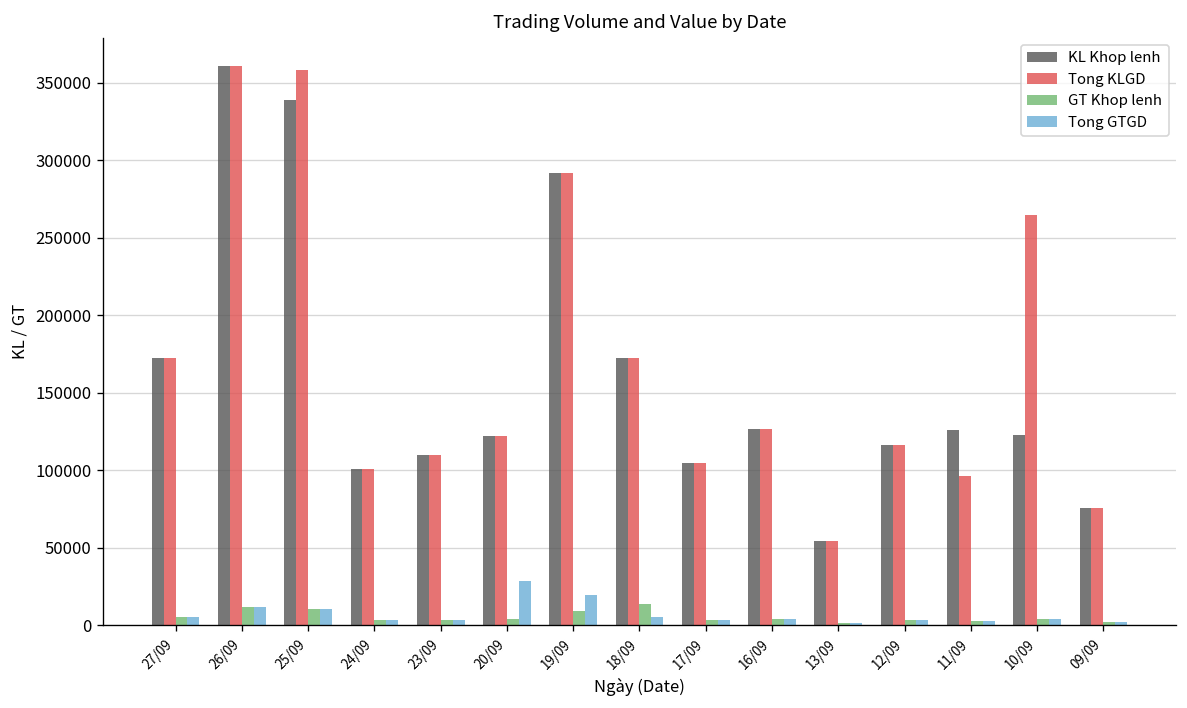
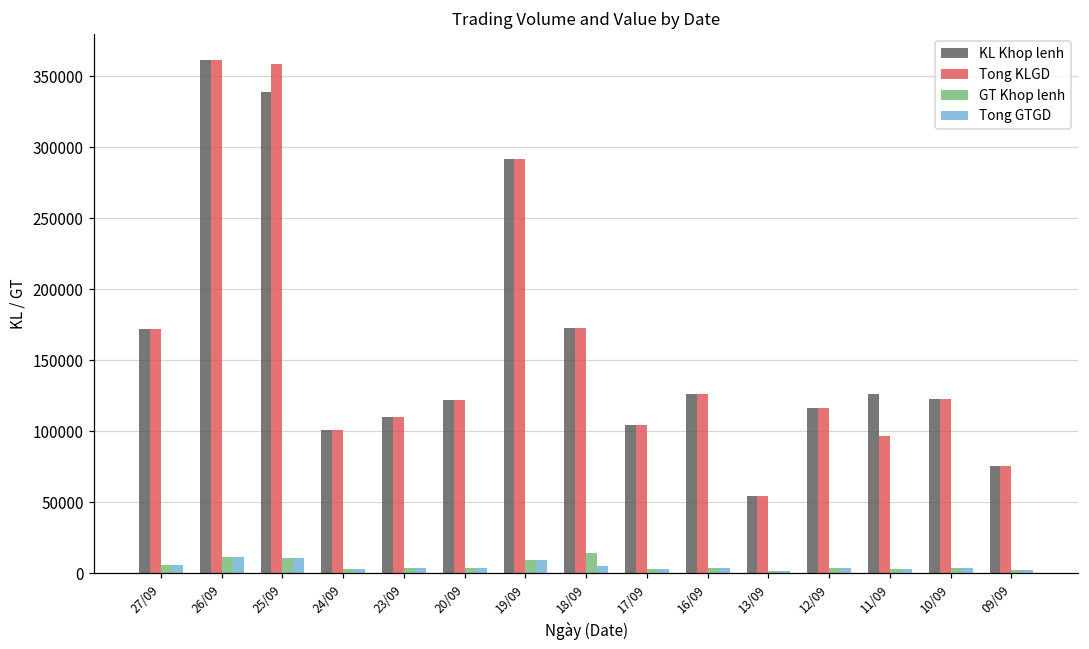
Tong GTGD, 20/09: 28000 -> 4000
Tong GTGD, 19/09: 20000 -> 9000
Tong KLGD, 10/09: 265000 -> 123000
